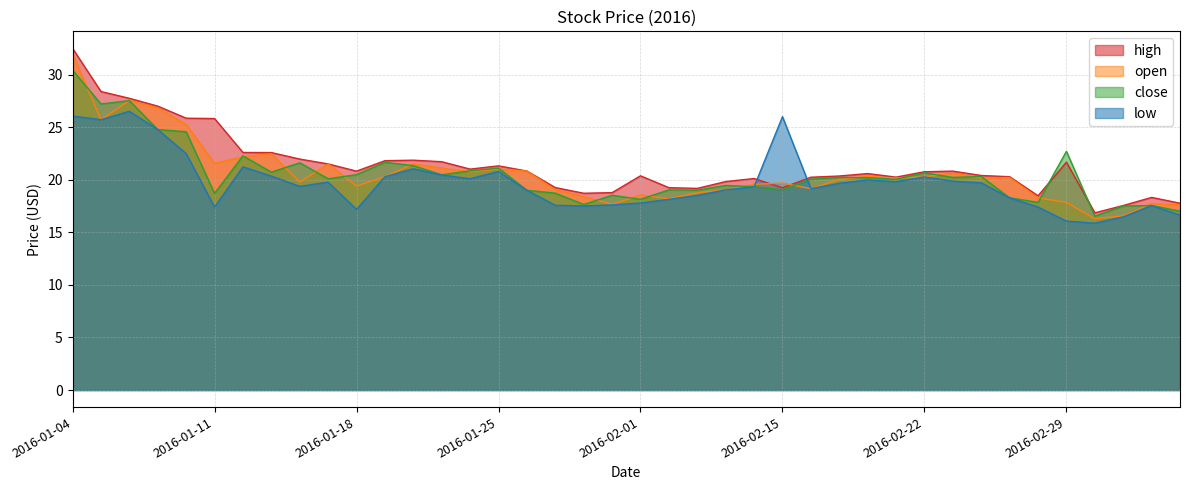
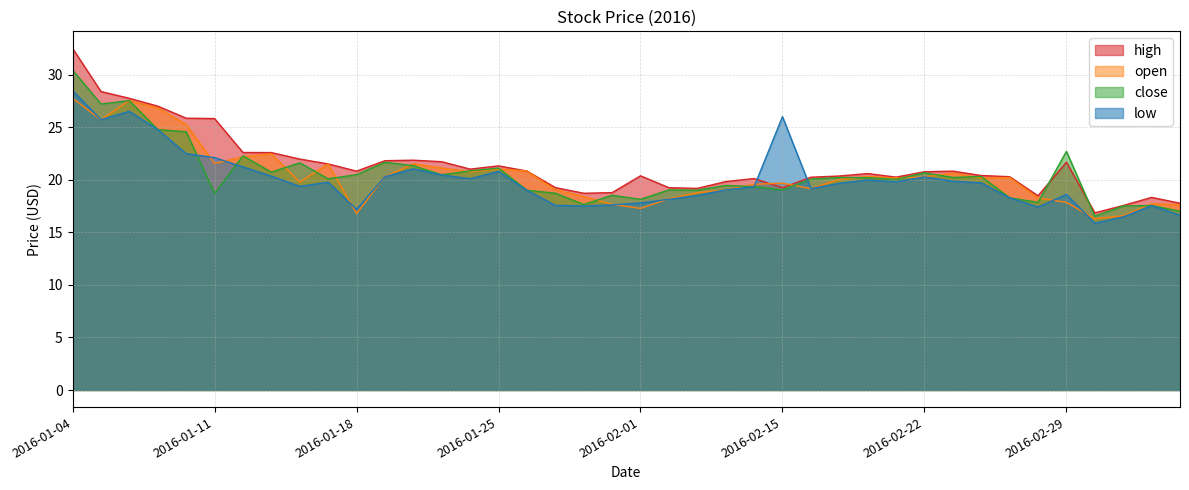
open, 2016-01-04: 32.0 -> 27.8
low, 2016-01-04: 26.1 -> 28.5
low, 2016-01-11: 17.4 -> 22.1
open, 2016-01-18: 19.4 -> 16.8
open, 2016-02-01: 18.6 -> 17.3
low, 2016-02-29: 16.1 -> 18.6
